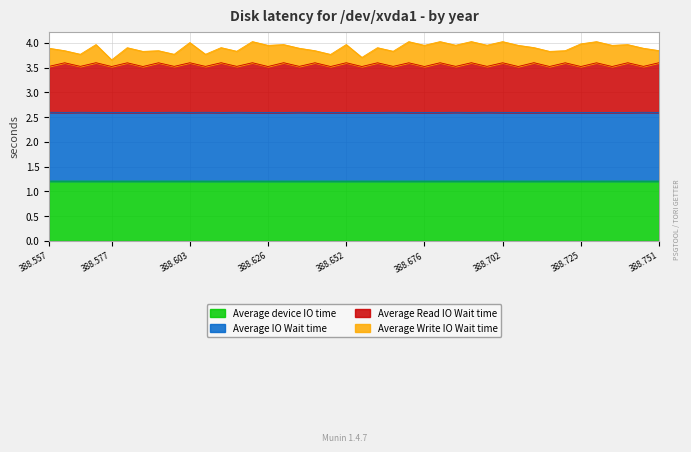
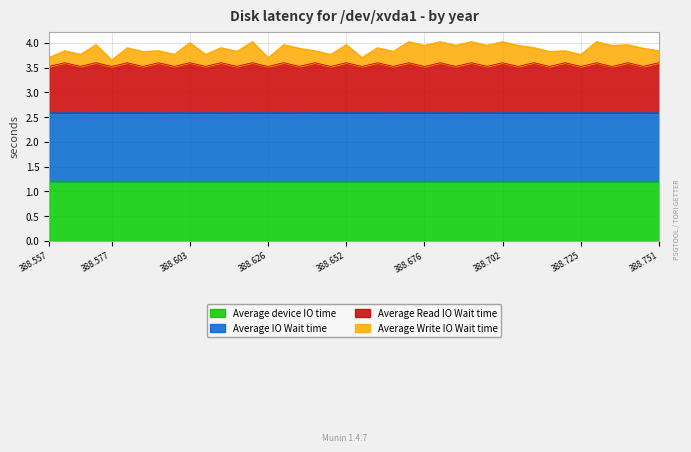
Average Write IO Wait time, 388.557: 0.4 -> 0.2
Average Write IO Wait time, 388.626: 0.4 -> 0.2
Average Write IO Wait time, 388.725: 0.5 -> 0.2
